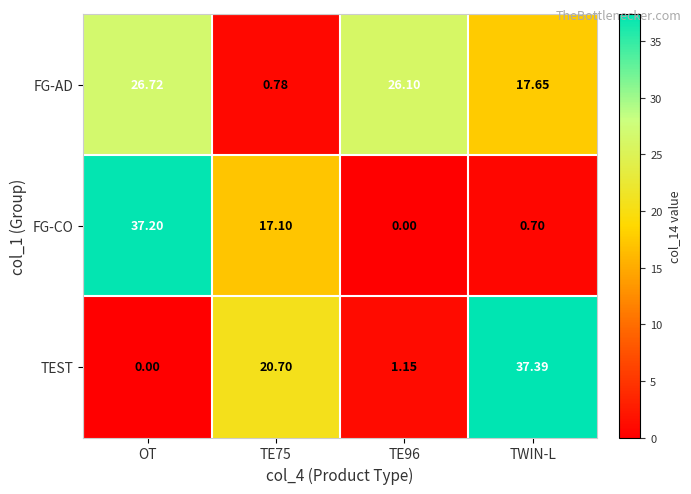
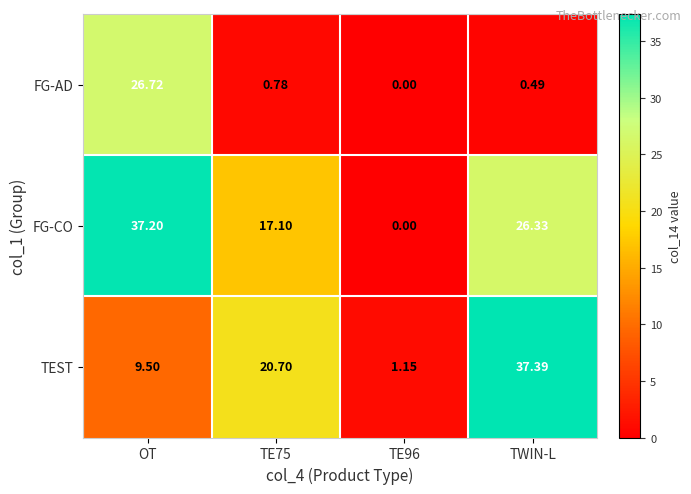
FG-AD, TE96: 26.10 -> 0.00
FG-AD, TWIN-L: 17.65 -> 0.49
FG-CO, TWIN-L: 0.70 -> 26.33
TEST, OT: 0.00 -> 9.50
